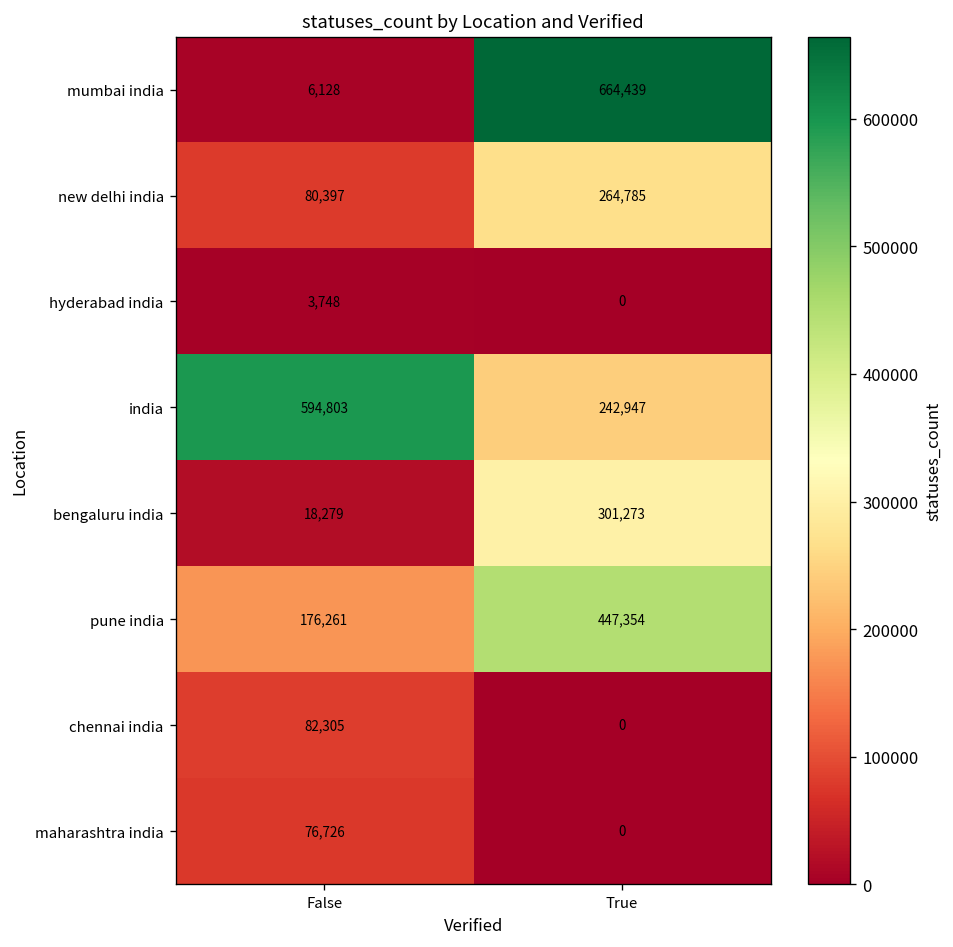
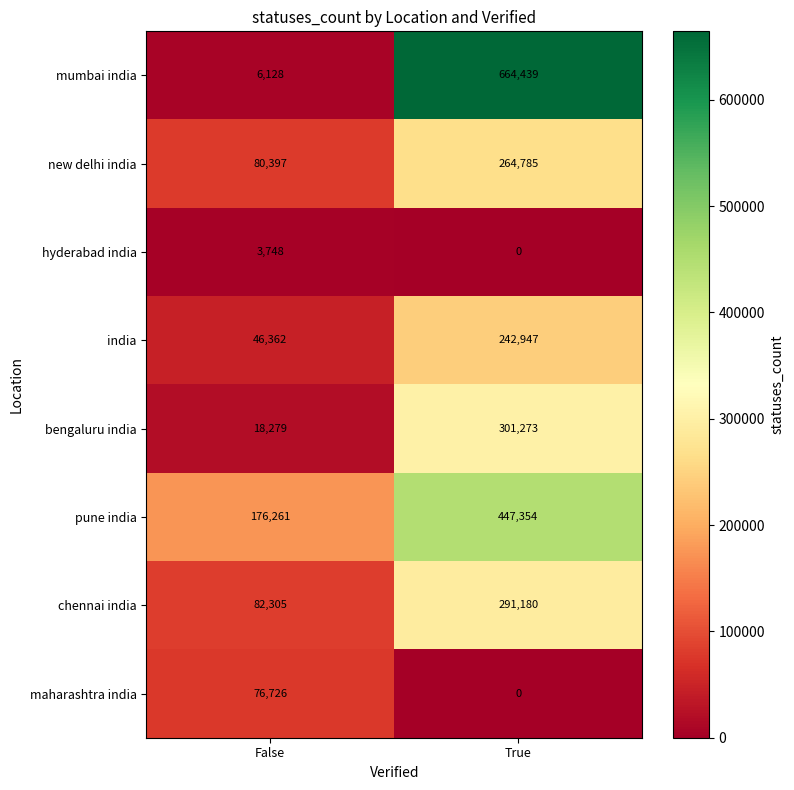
india, False: 594,803 -> 46,362
chennai india, True: 0 -> 291,180
